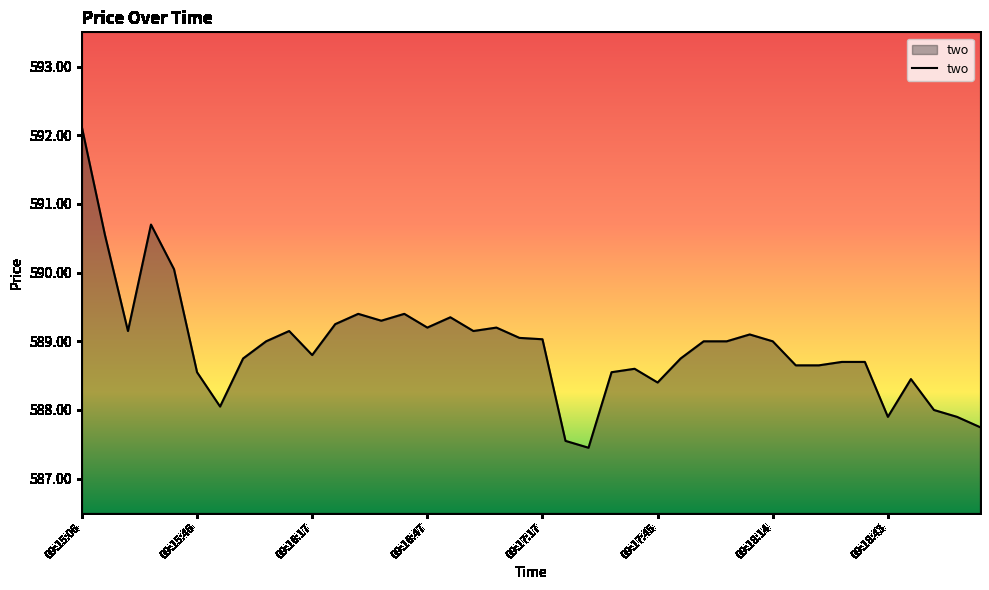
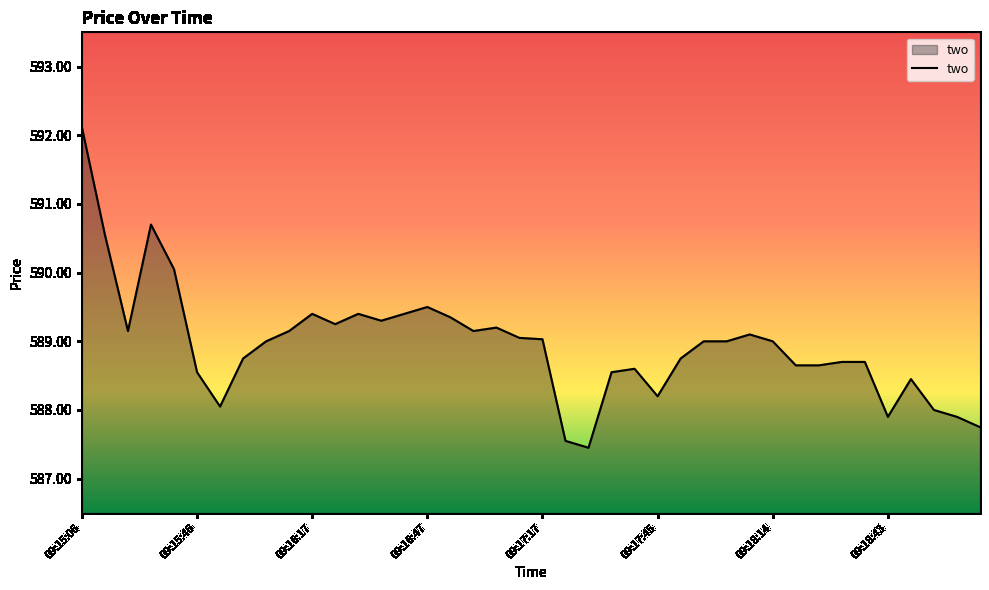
09:16:17: 588.8 -> 589.4
09:16:47: 589.2 -> 589.5
09:17:45: 588.4 -> 588.2
